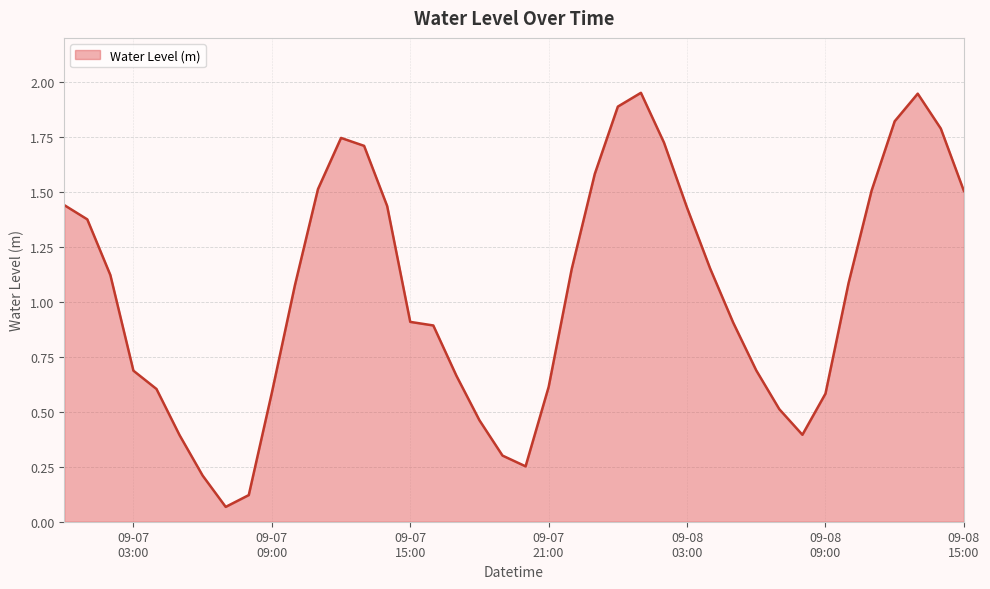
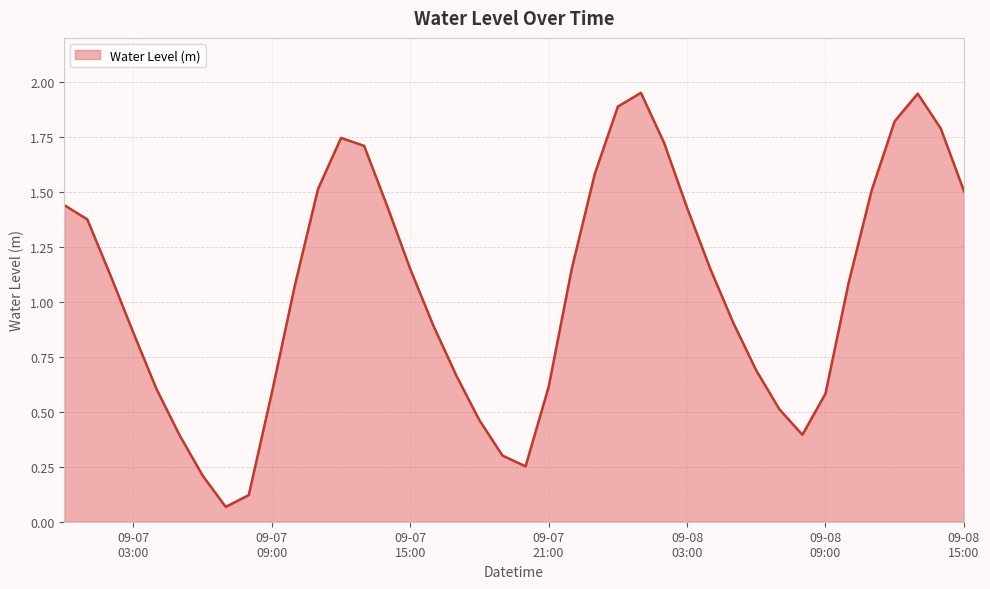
09-07 03:00: 0.69 -> 0.86
09-07 15:00: 0.91 -> 1.15
